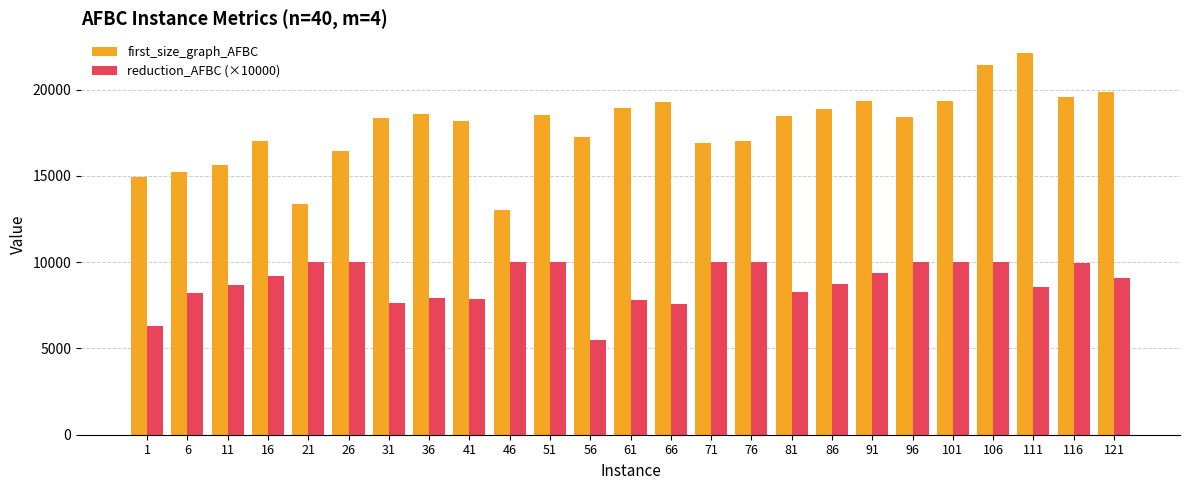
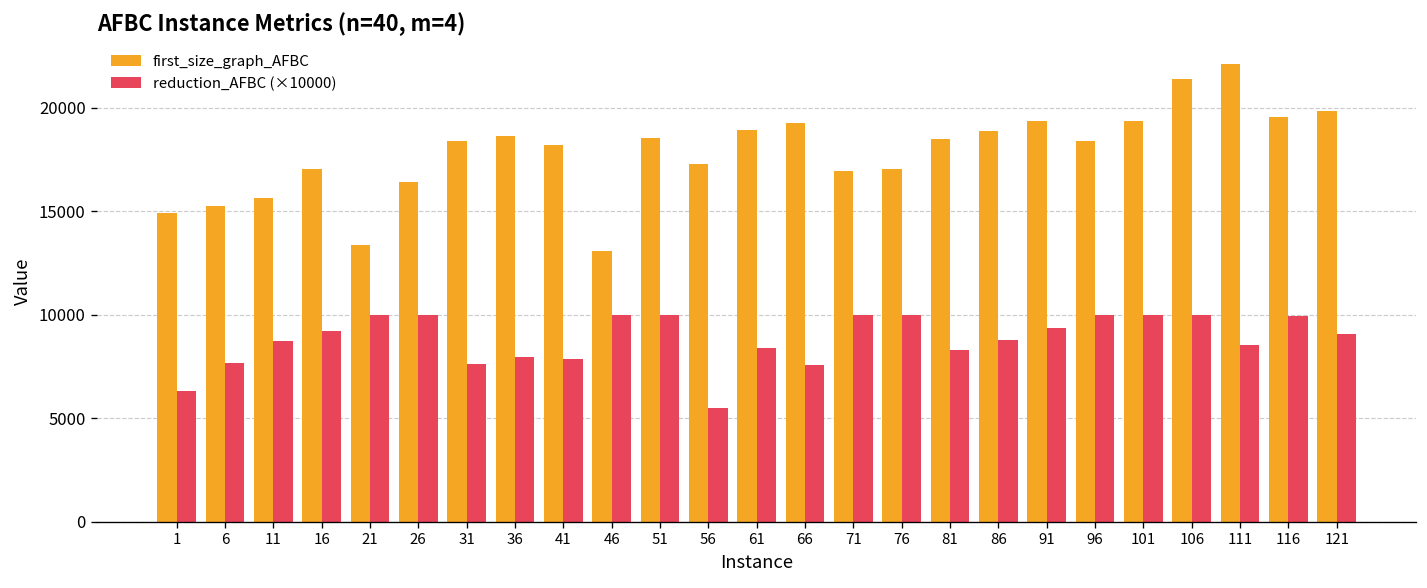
reduction_AFBC (×10000), 6: 8200 -> 7700
reduction_AFBC (×10000), 61: 7800 -> 8400
